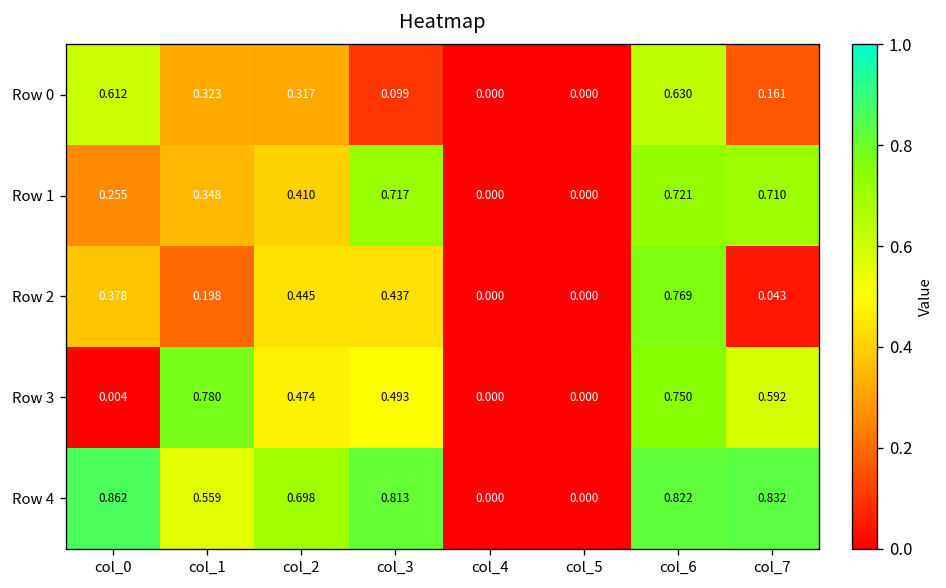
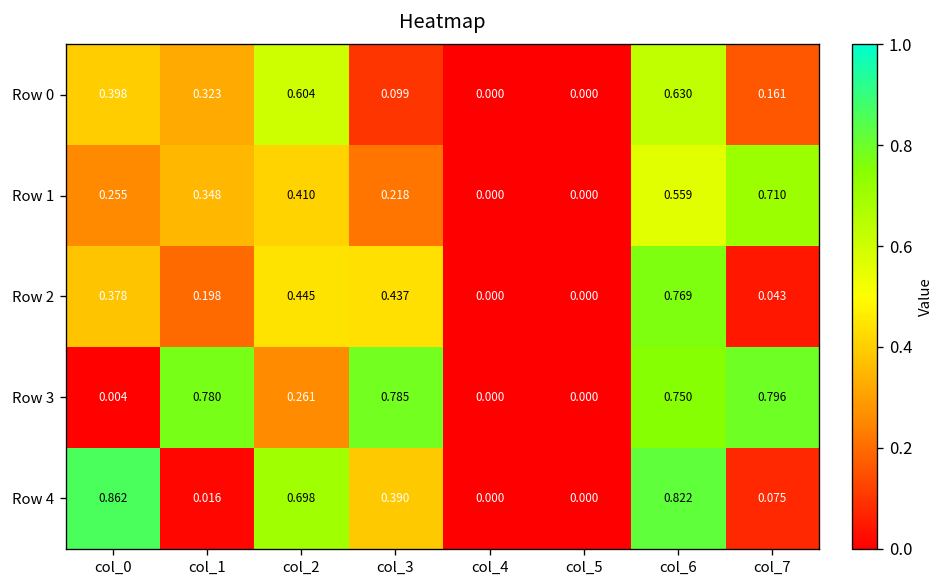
Row 0, col_0: 0.612 -> 0.398
Row 0, col_2: 0.317 -> 0.604
Row 1, col_3: 0.717 -> 0.218
Row 1, col_6: 0.721 -> 0.559
Row 3, col_2: 0.474 -> 0.261
Row 3, col_3: 0.493 -> 0.785
Row 3, col_7: 0.592 -> 0.796
Row 4, col_1: 0.559 -> 0.016
Row 4, col_3: 0.813 -> 0.390
Row 4, col_7: 0.832 -> 0.075
